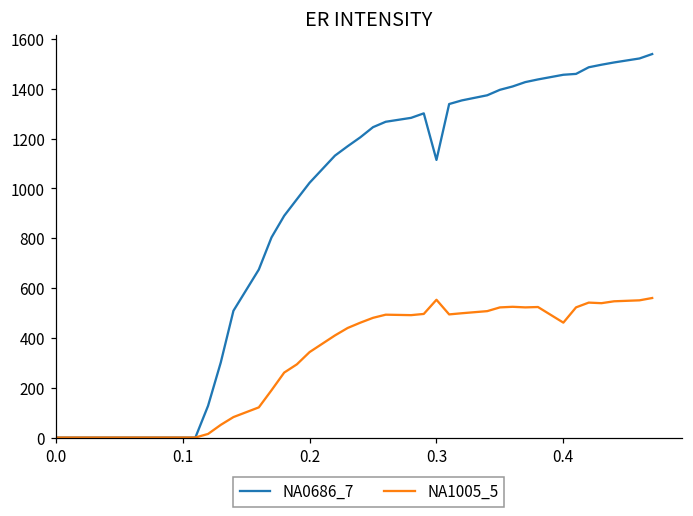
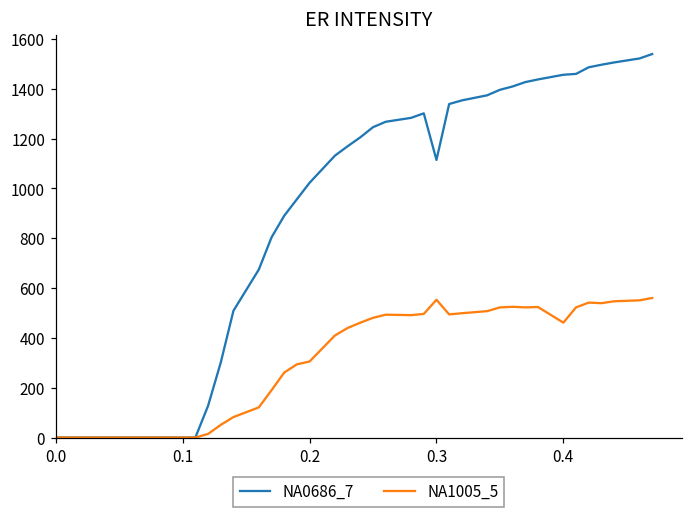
NA1005_5, 0.2: 340 -> 310
